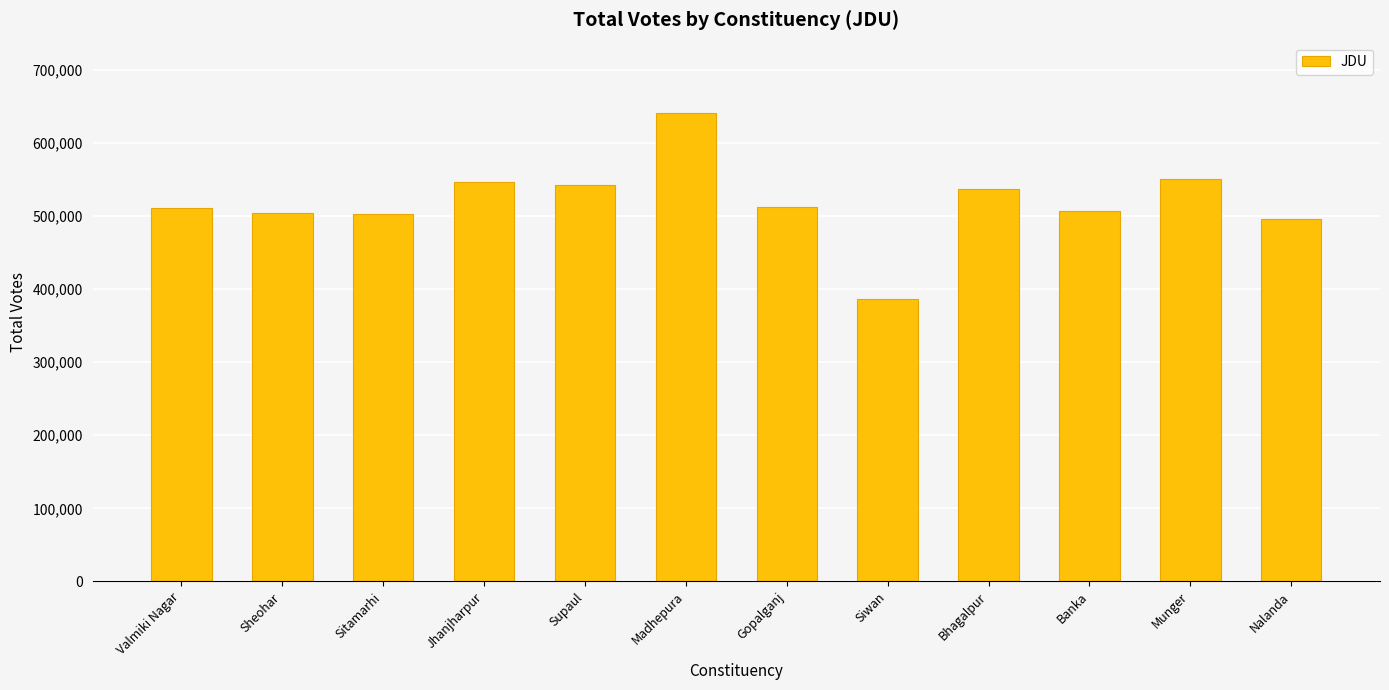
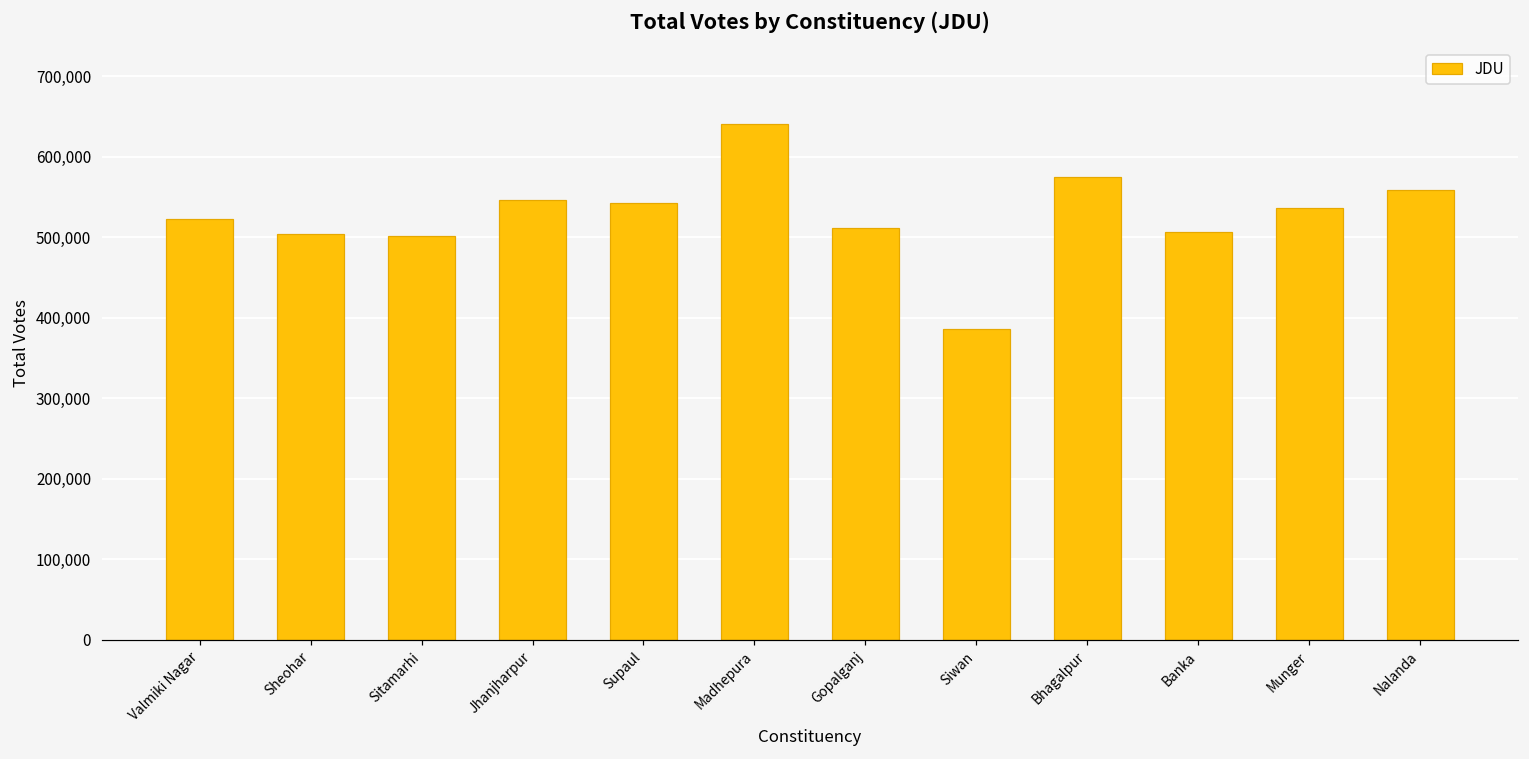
Valmiki Nagar: 510,000 -> 520,000
Bhagalpur: 540,000 -> 580,000
Munger: 550,000 -> 540,000
Nalanda: 500,000 -> 560,000
